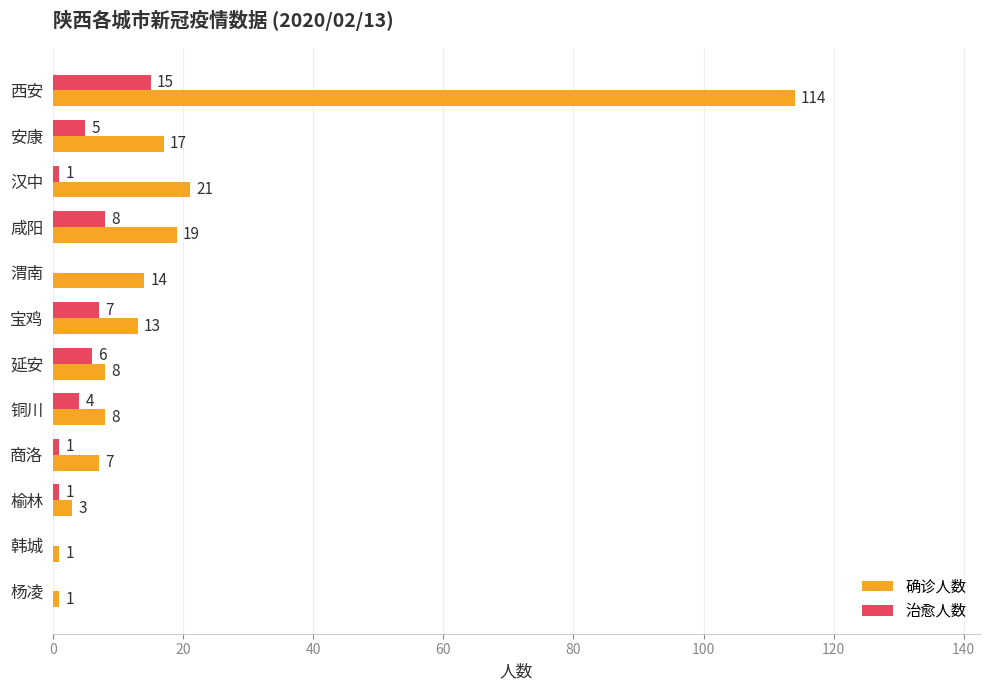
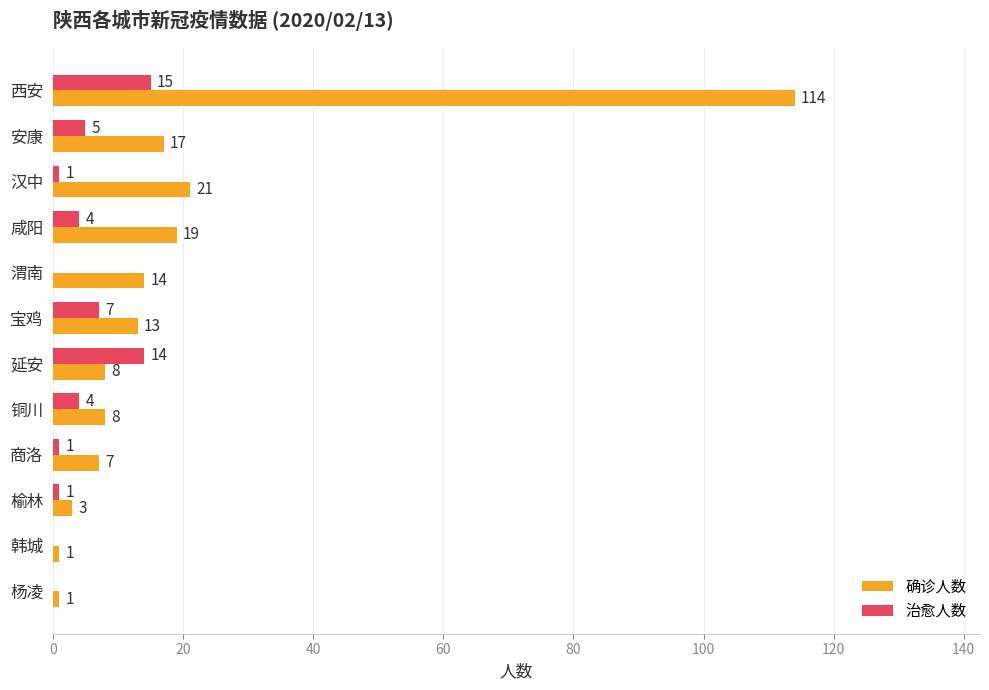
治愈人数, 咸阳: 8 -> 4
治愈人数, 延安: 6 -> 14
